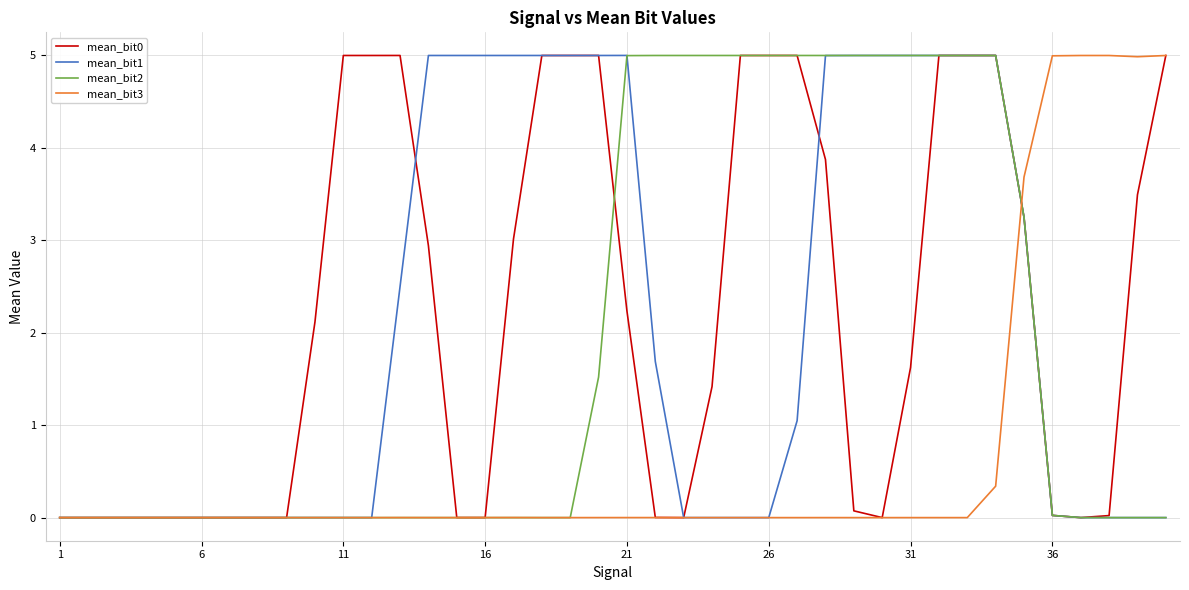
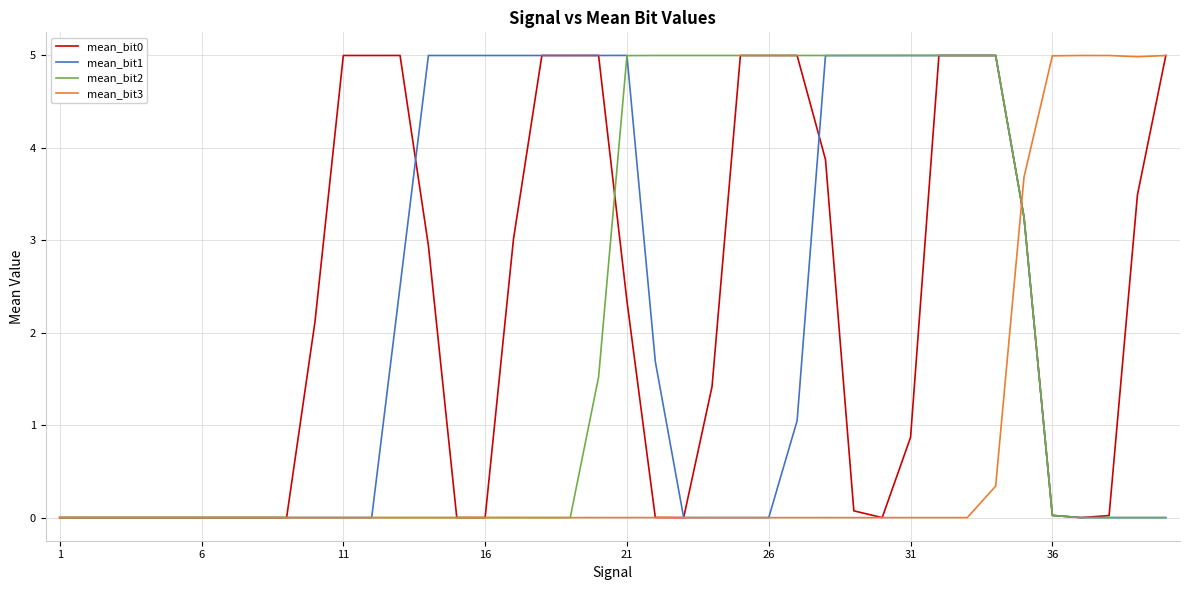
mean_bit0, 21: 2.2 -> 2.3
mean_bit0, 31: 1.6 -> 0.9
